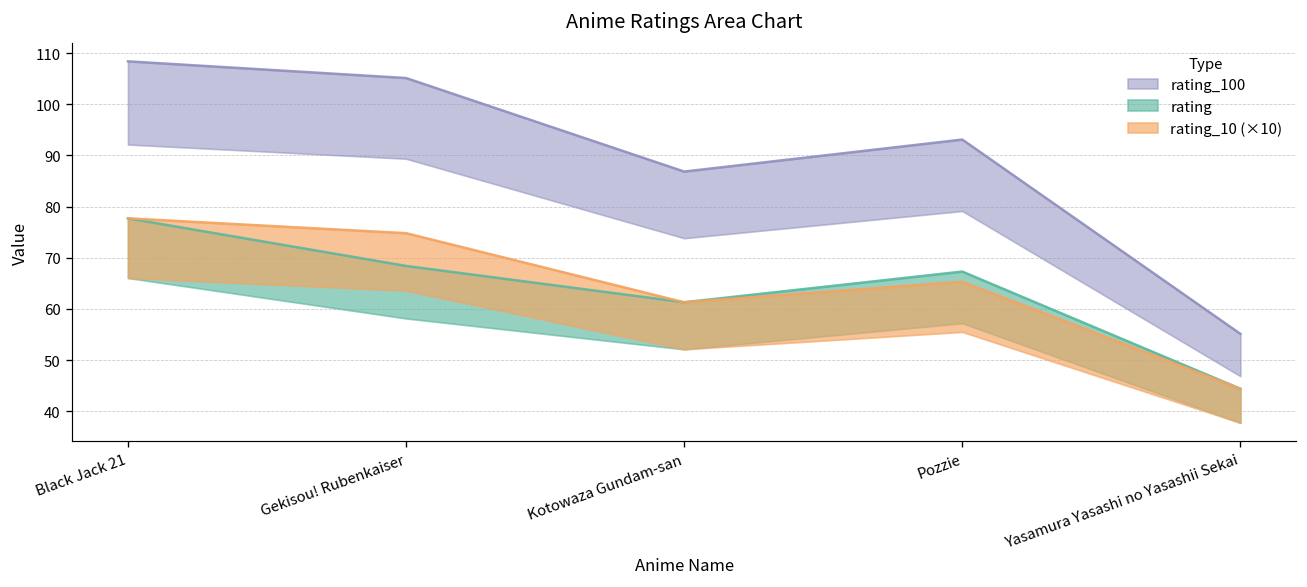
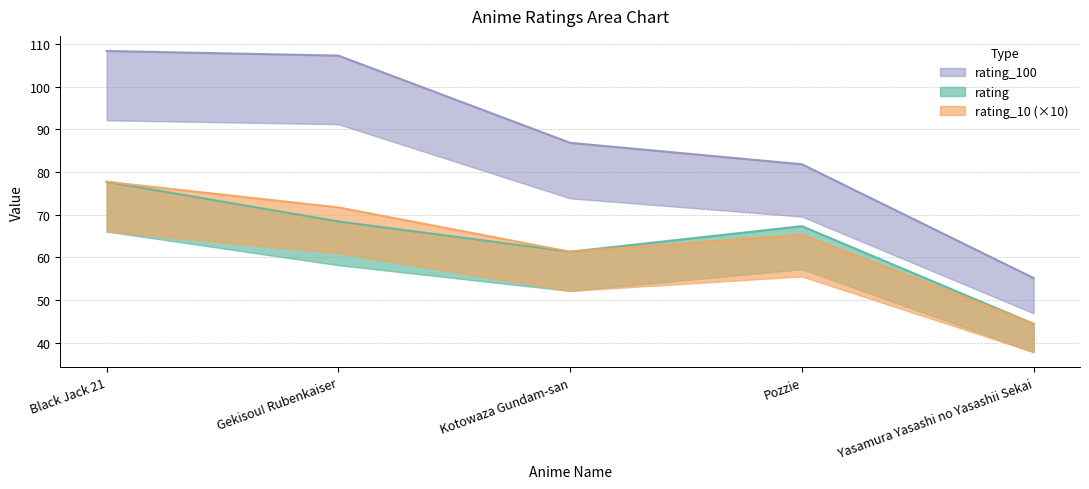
rating_100, Gekisou! Rubenkaiser: 105 -> 107
rating_10 (×10), Gekisou! Rubenkaiser: 75 -> 72
rating_100, Pozzie: 93 -> 82
